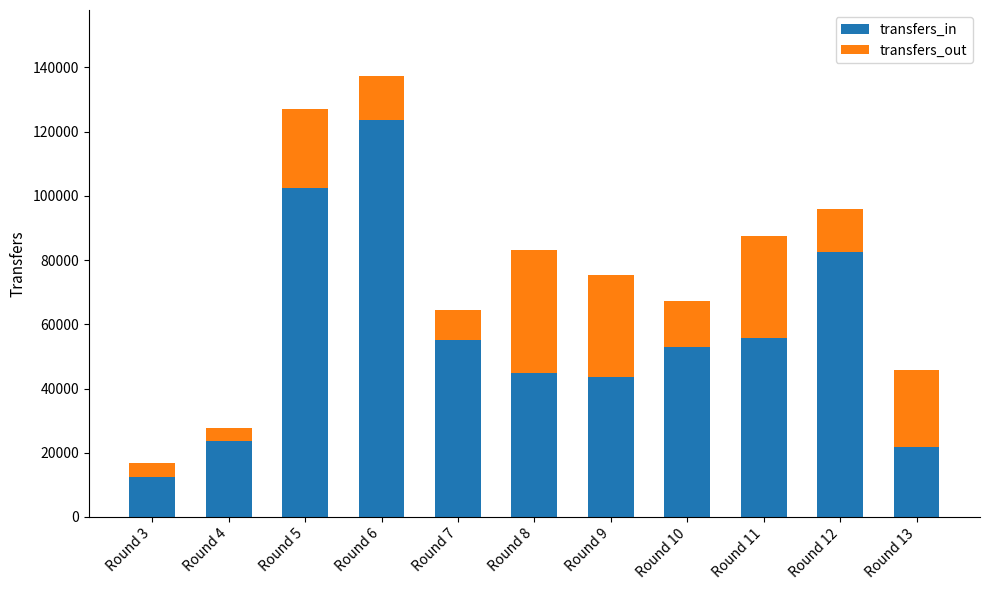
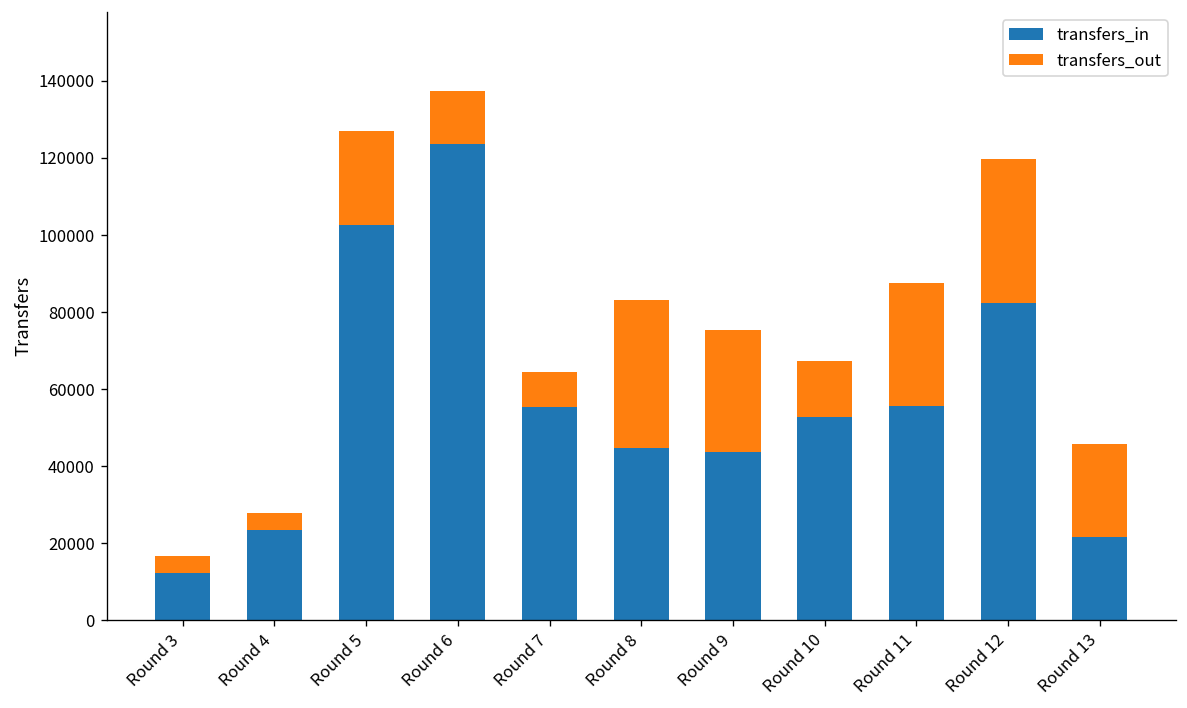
transfers_out, Round 12: 14000 -> 37000
